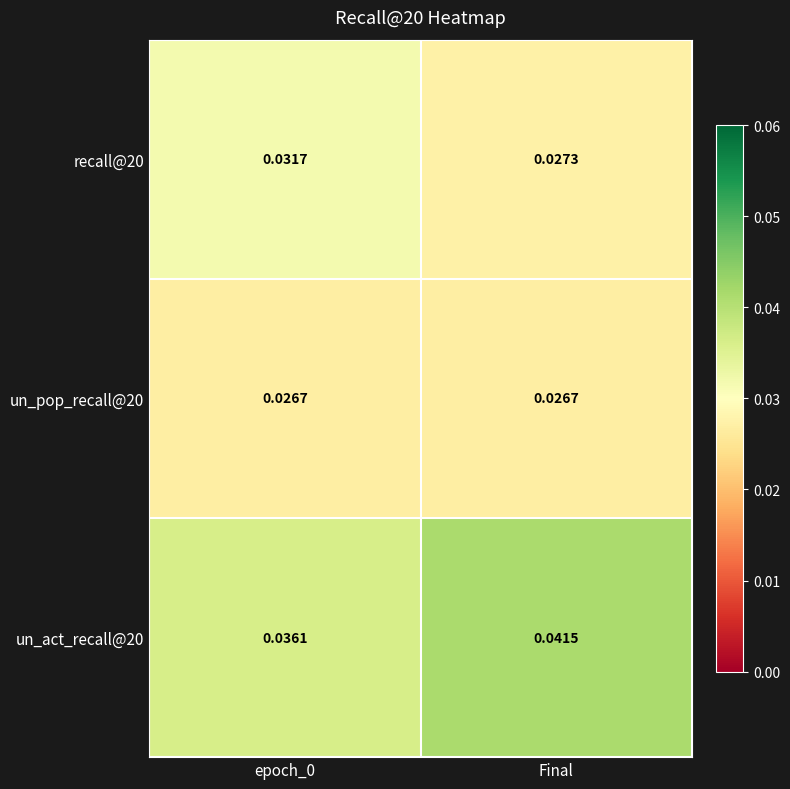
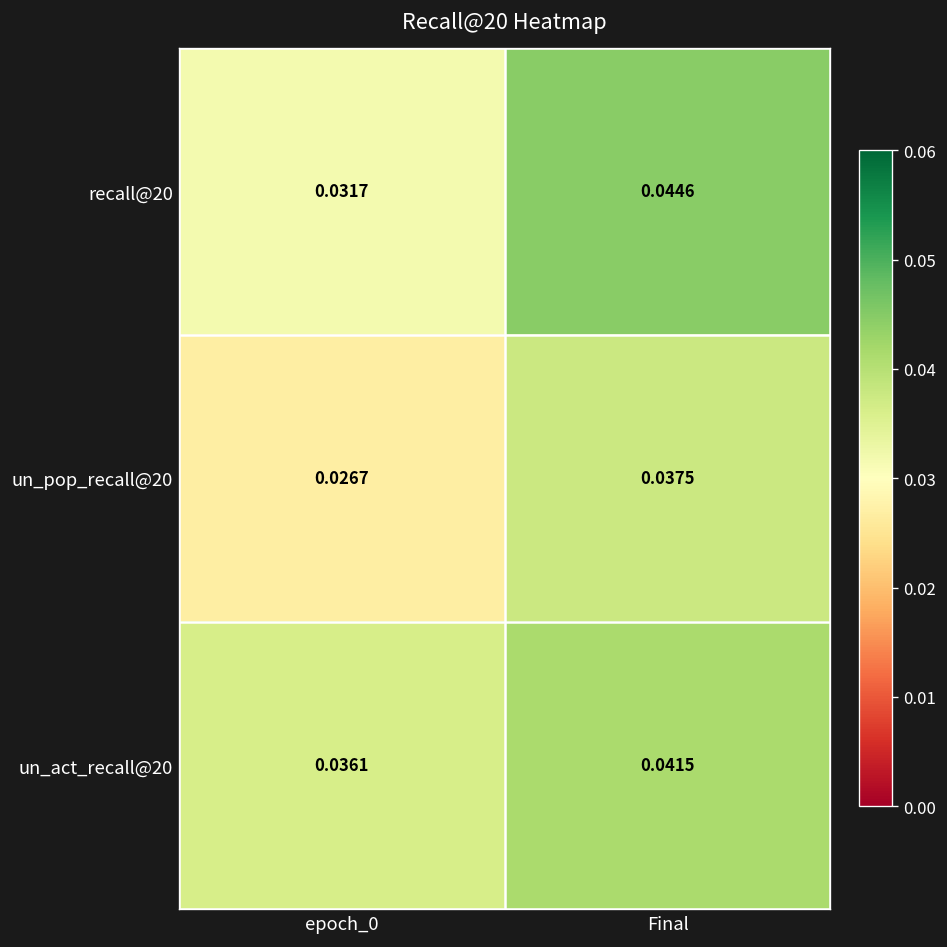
recall@20, Final: 0.0273 -> 0.0446
un_pop_recall@20, Final: 0.0267 -> 0.0375
